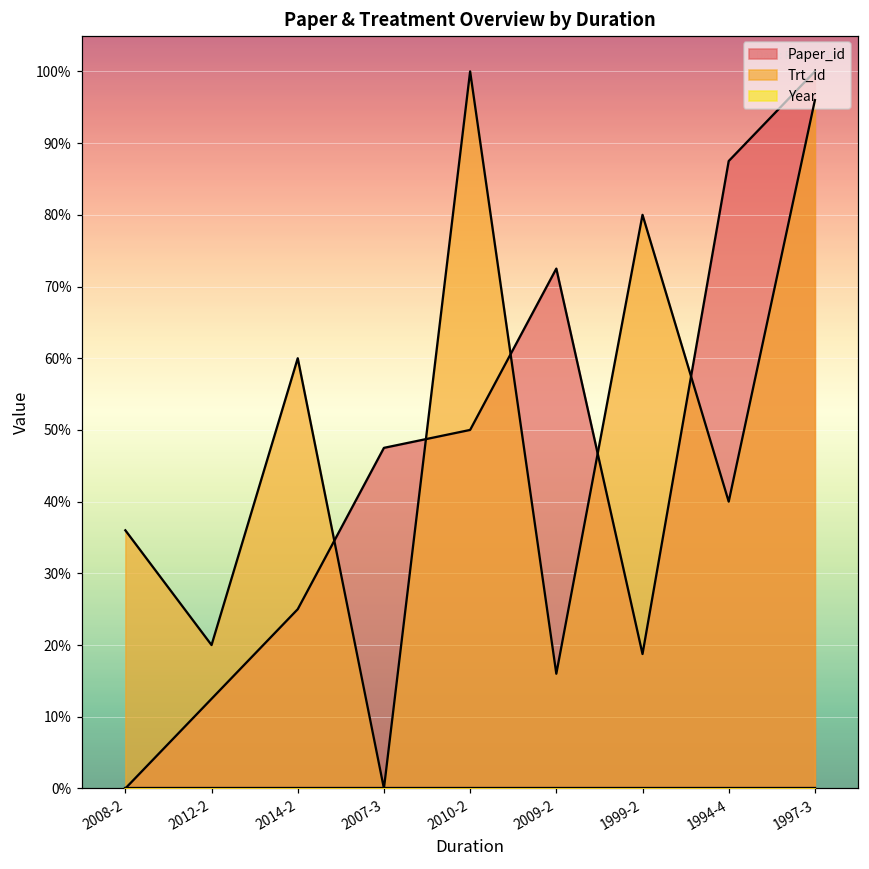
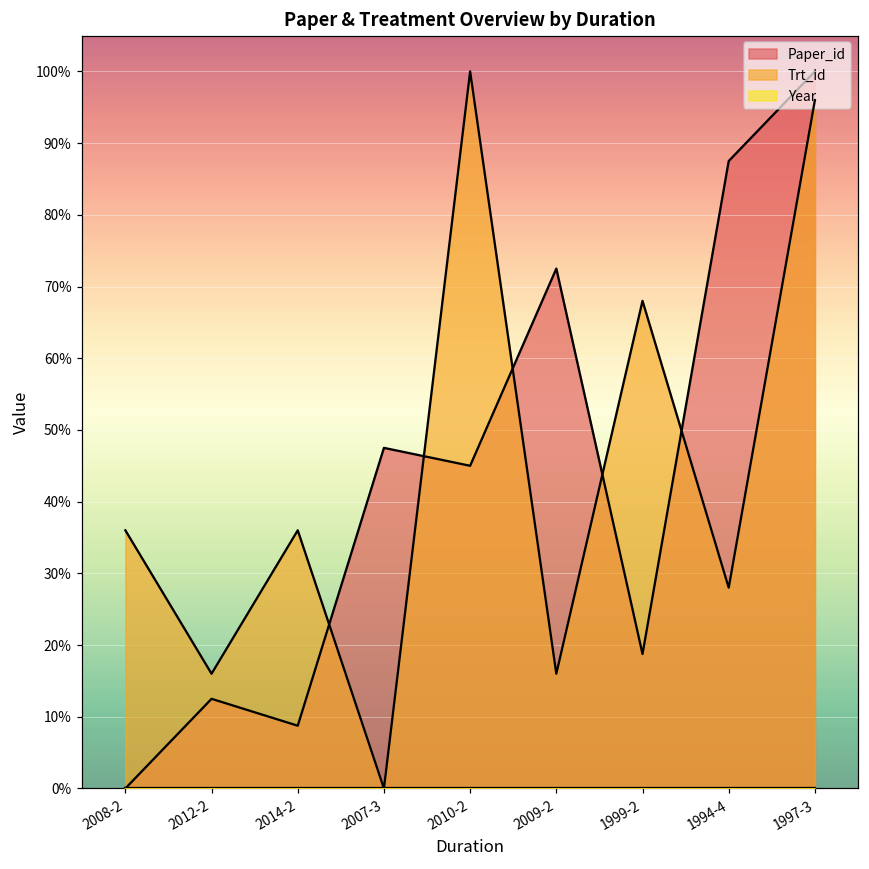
Trt_id, 2012-2: 20% -> 16%
Paper_id, 2014-2: 25% -> 9%
Trt_id, 2014-2: 60% -> 36%
Paper_id, 2010-2: 50% -> 45%
Trt_id, 1999-2: 80% -> 68%
Trt_id, 1994-4: 40% -> 28%
